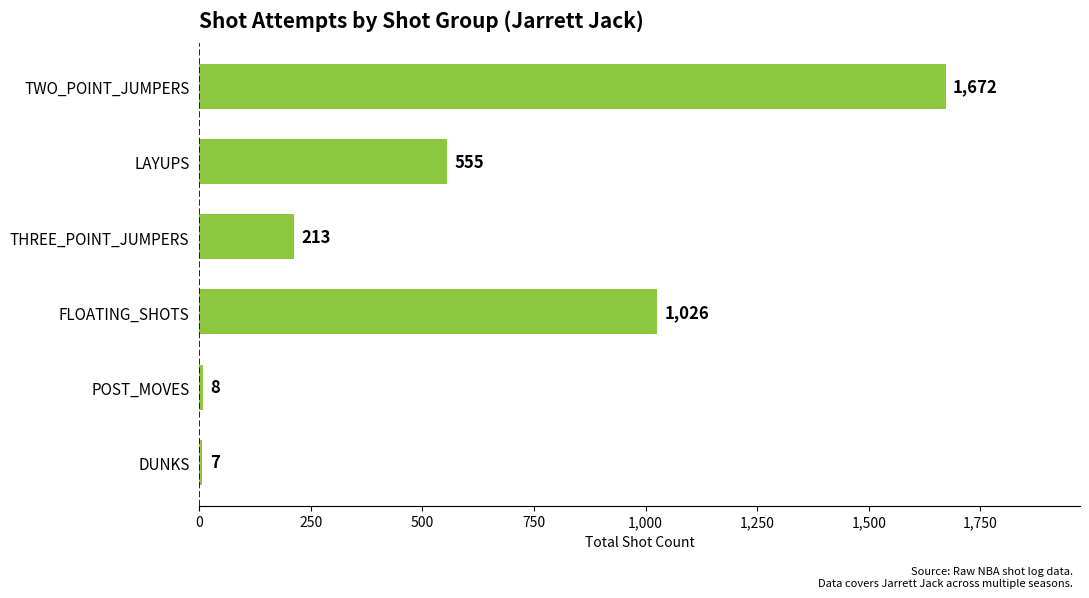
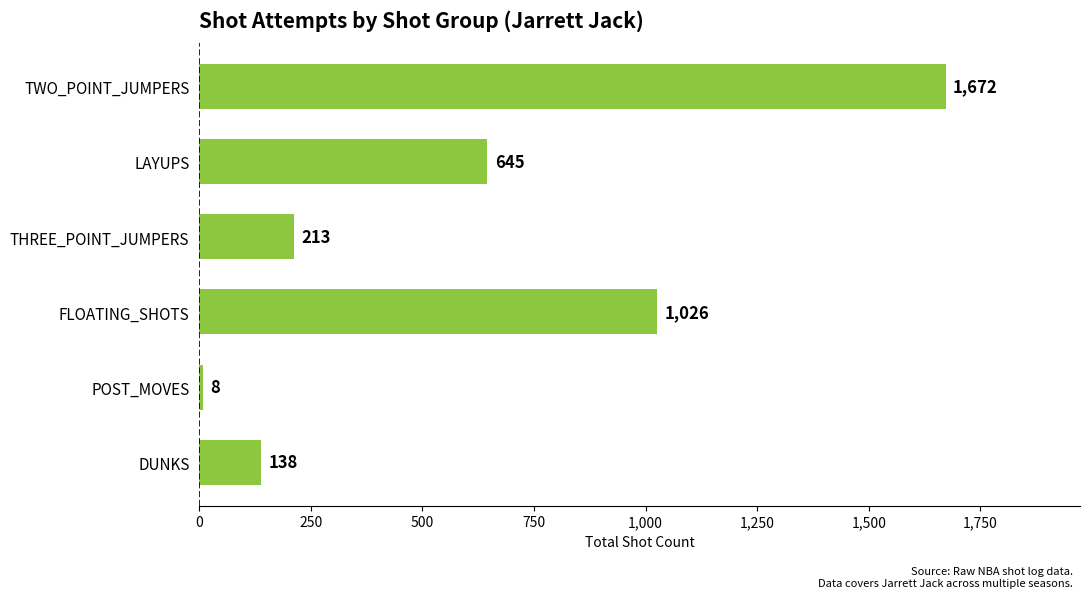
LAYUPS: 555 -> 645
DUNKS: 7 -> 138
